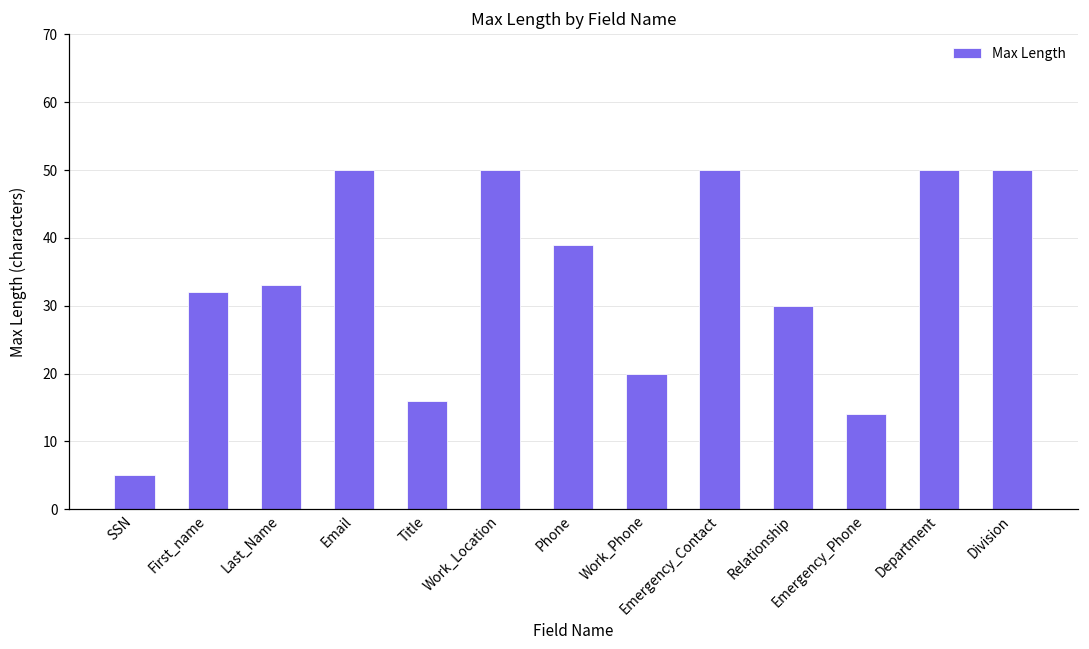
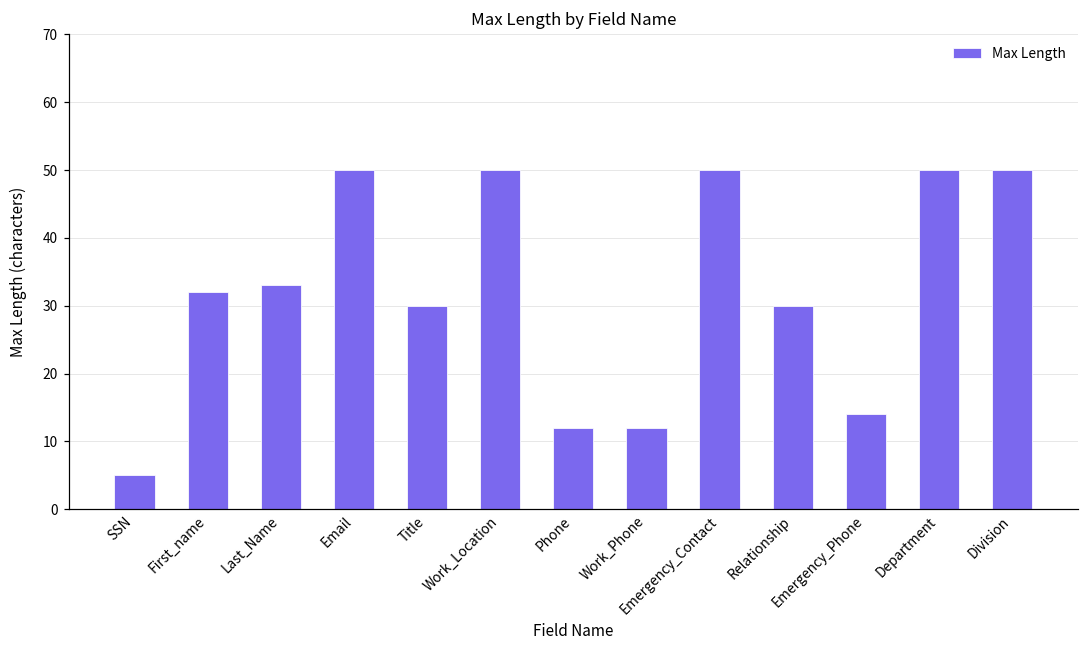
Title: 16 -> 30
Phone: 39 -> 12
Work_Phone: 20 -> 12
